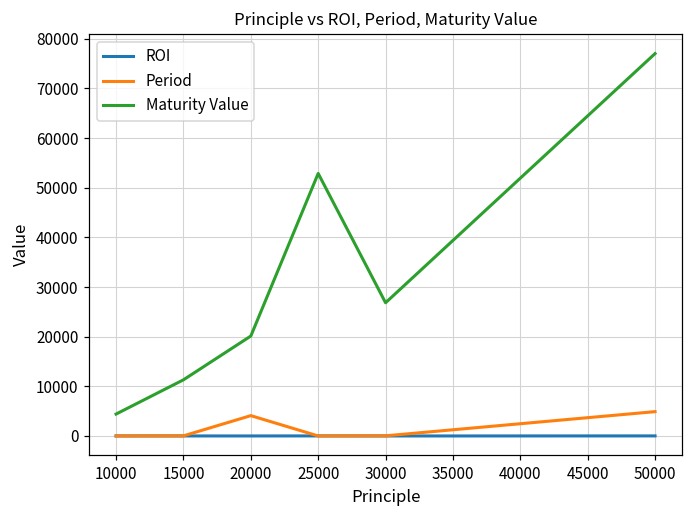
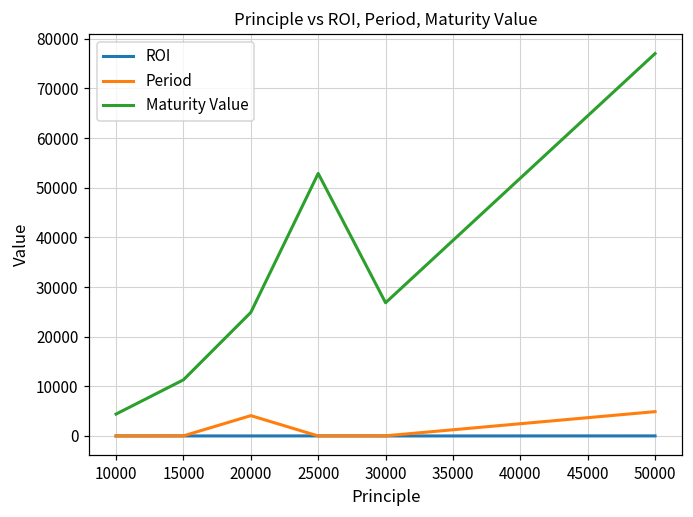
Maturity Value, 20000: 20000 -> 25000
